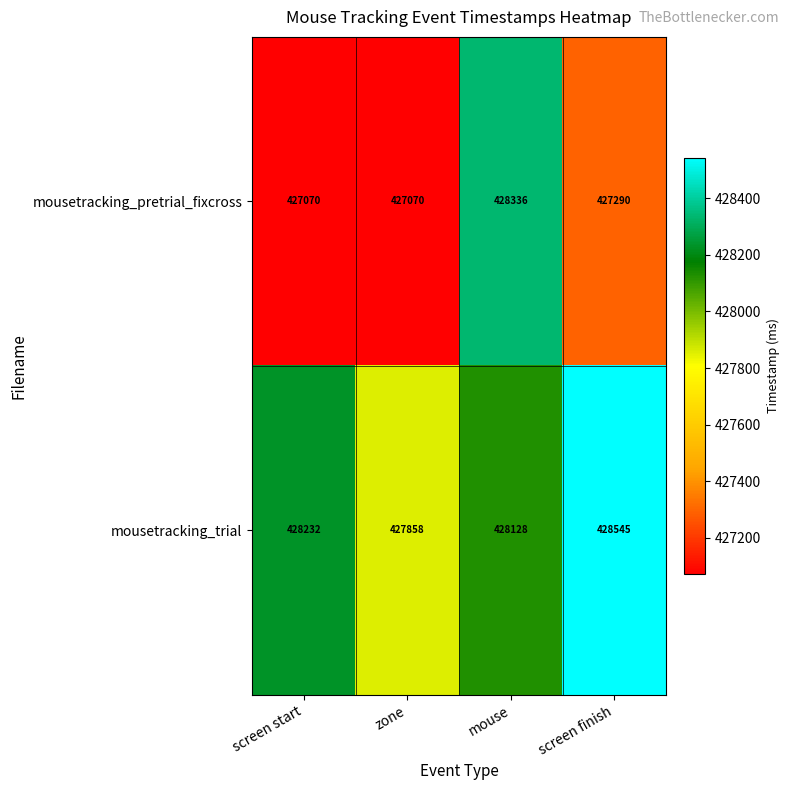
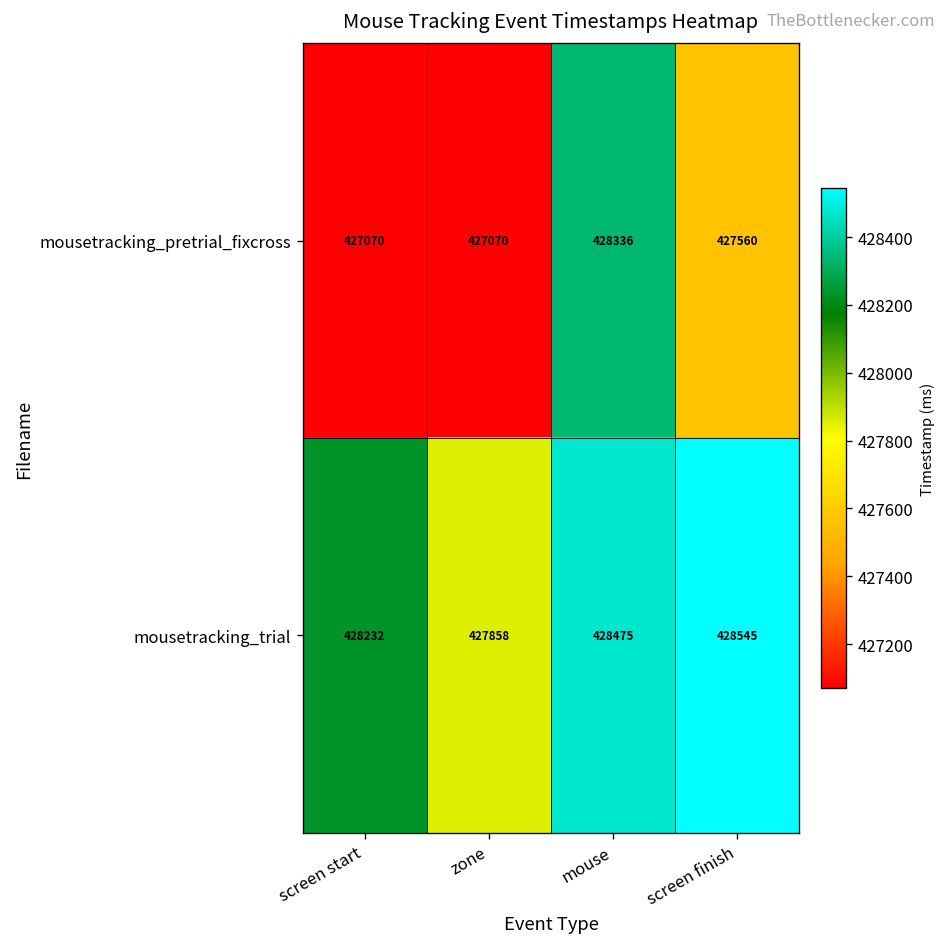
mousetracking_pretrial_fixcross, screen finish: 427290 -> 427560
mousetracking_trial, mouse: 428128 -> 428475
